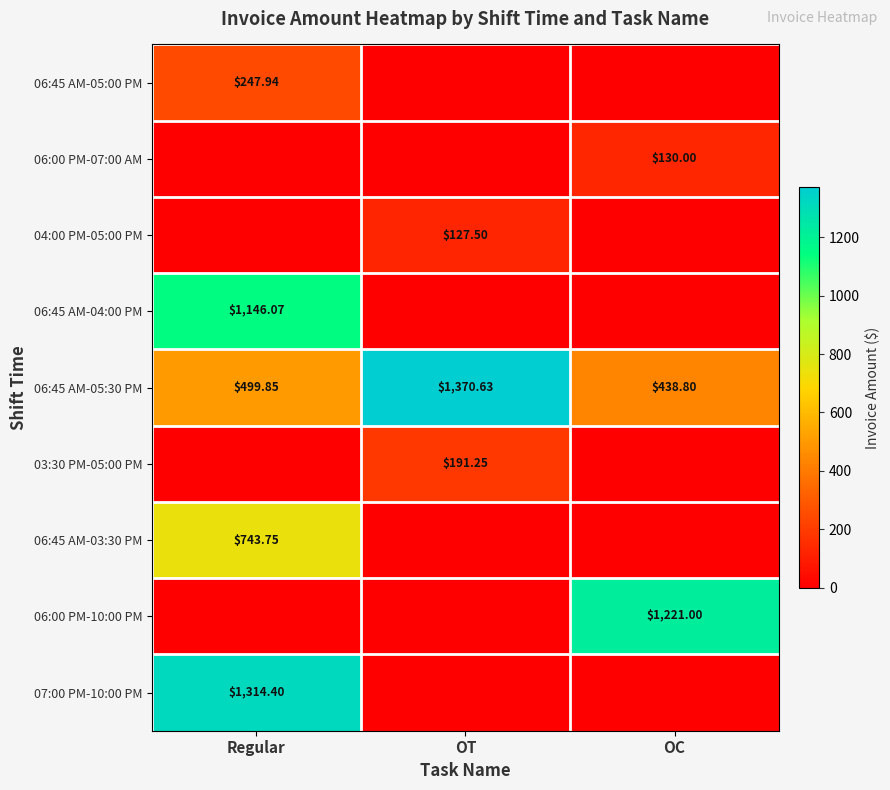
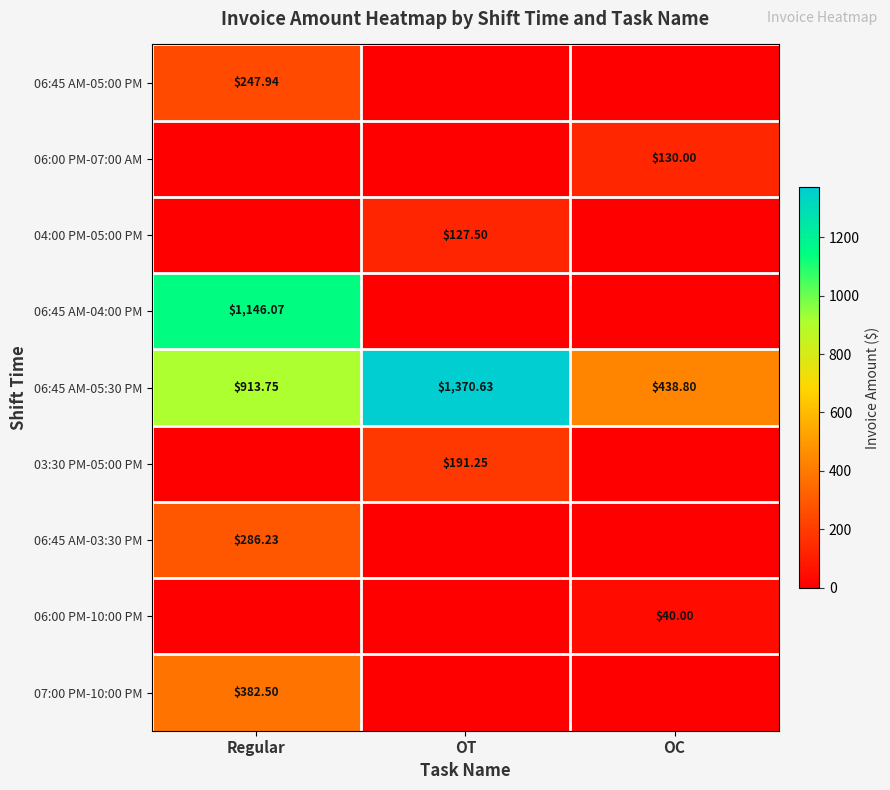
06:45 AM-05:30 PM, Regular: $499.85 -> $913.75
06:45 AM-03:30 PM, Regular: $743.75 -> $286.23
06:00 PM-10:00 PM, OC: $1,221.00 -> $40.00
07:00 PM-10:00 PM, Regular: $1,314.40 -> $382.50
